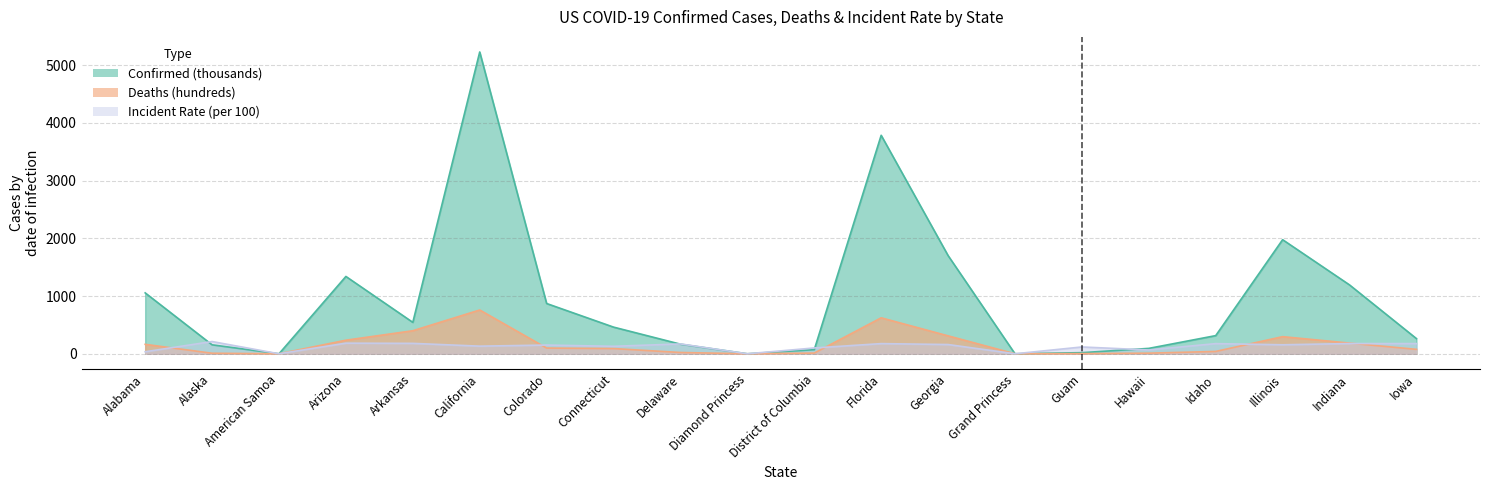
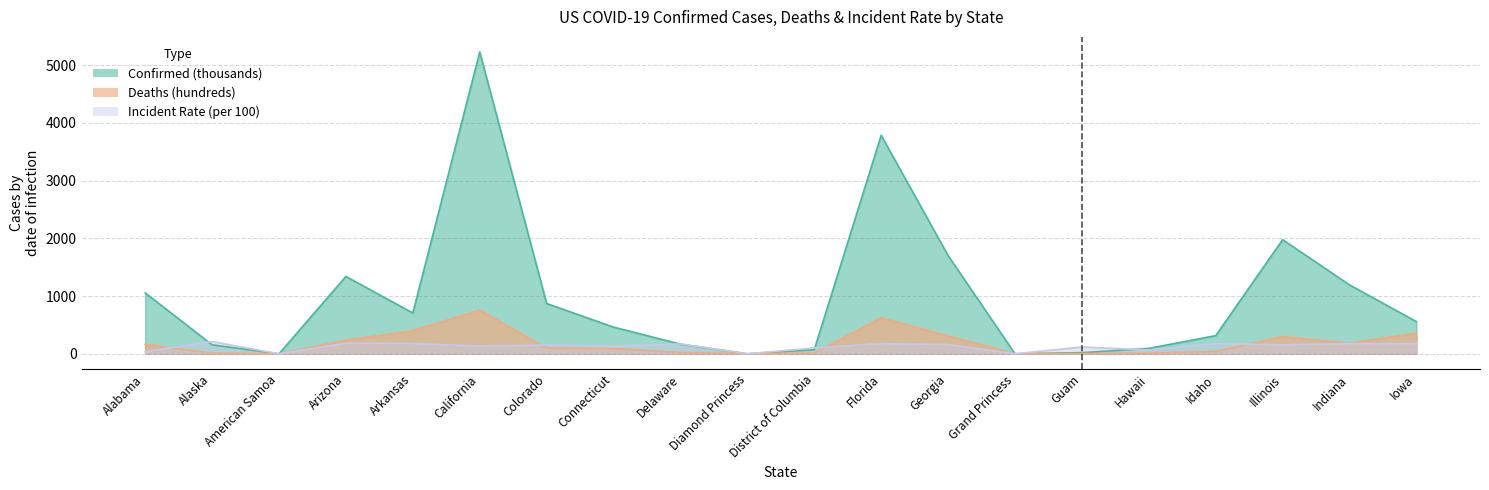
Confirmed (thousands), Arkansas: 500 -> 700
Confirmed (thousands), Iowa: 300 -> 600
Deaths (hundreds), Iowa: 100 -> 400
